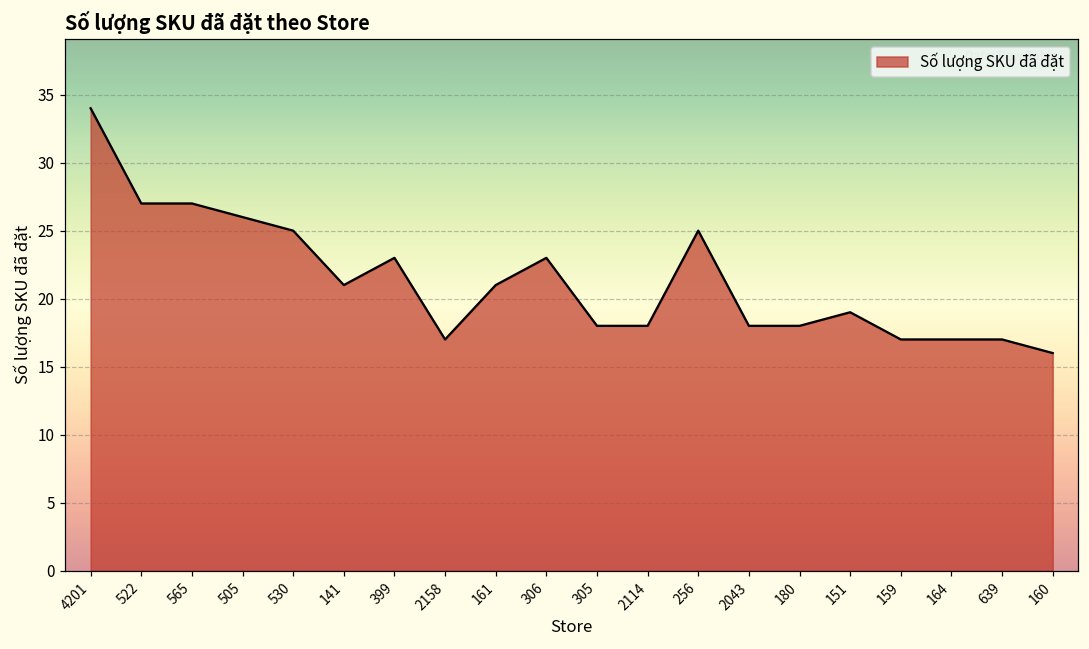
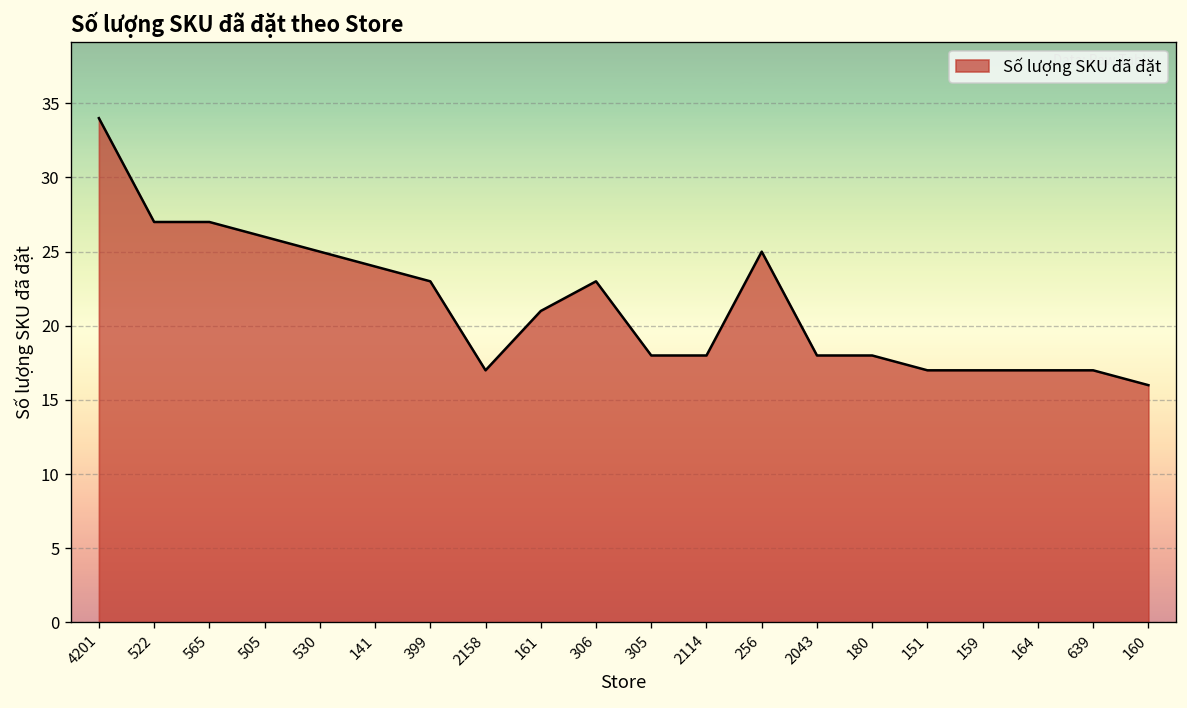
141: 21 -> 24
151: 19 -> 17
